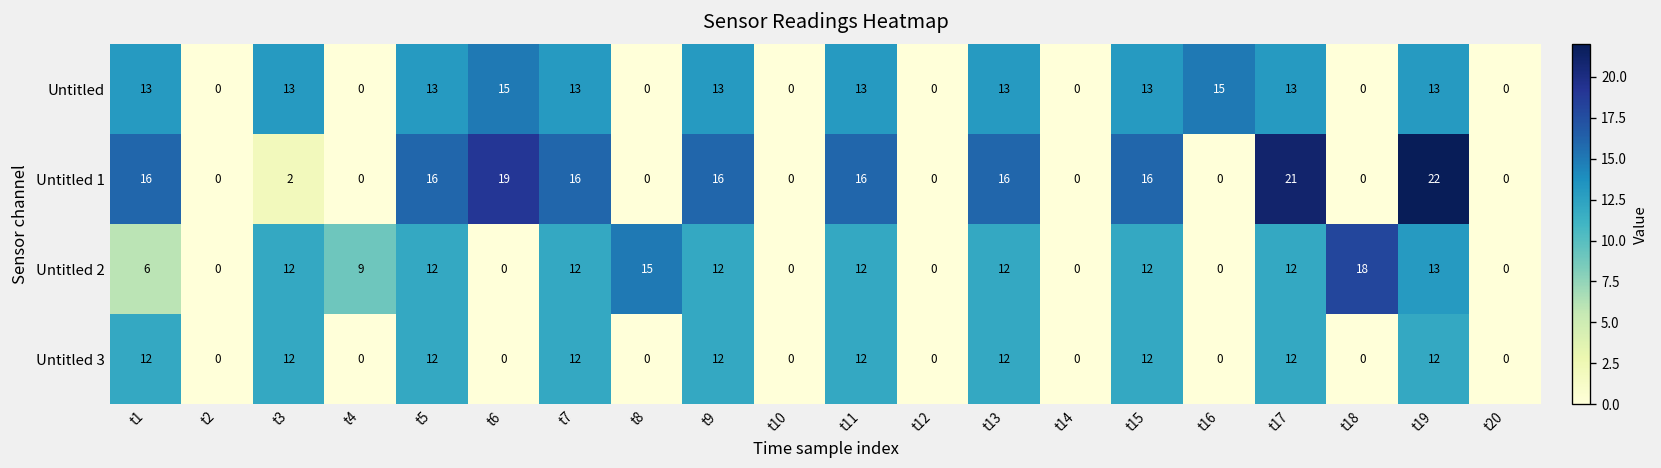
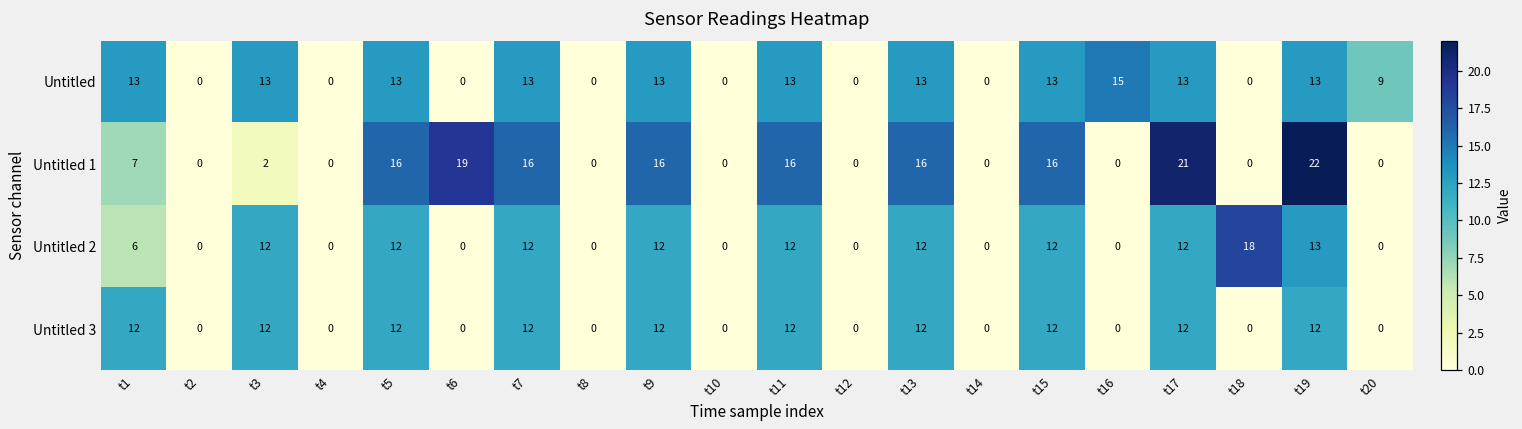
Untitled, t6: 15 -> 0
Untitled, t20: 0 -> 9
Untitled 1, t1: 16 -> 7
Untitled 2, t4: 9 -> 0
Untitled 2, t8: 15 -> 0
